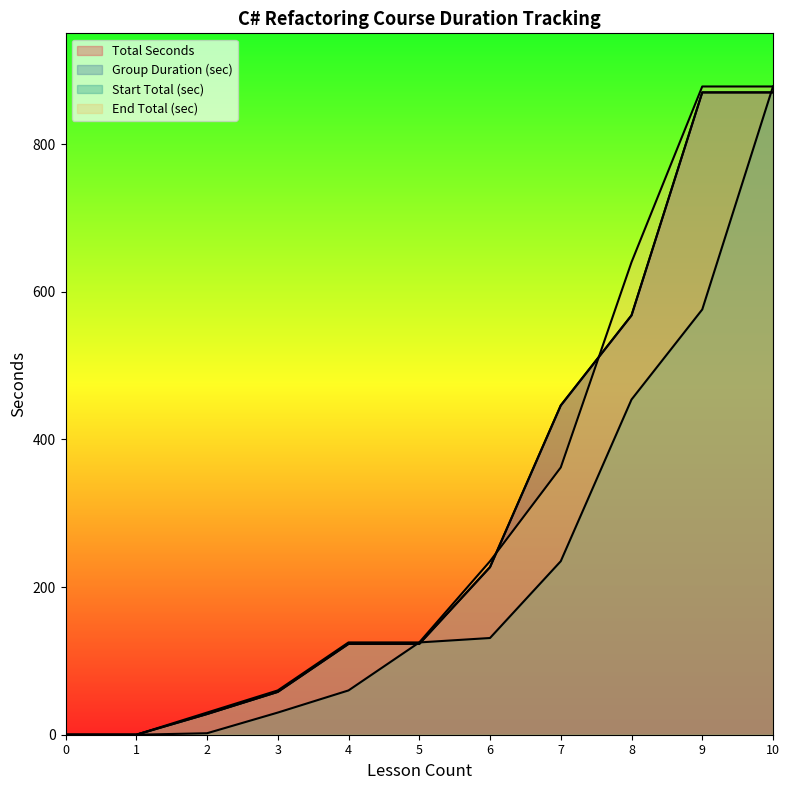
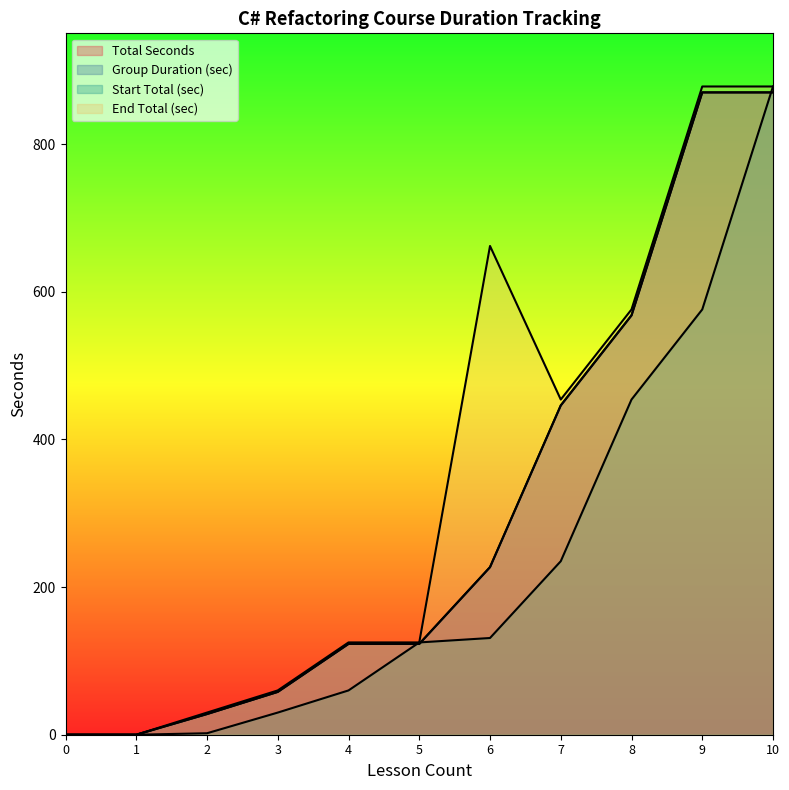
End Total (sec), 6: 240 -> 660
End Total (sec), 7: 360 -> 450
End Total (sec), 8: 640 -> 580
